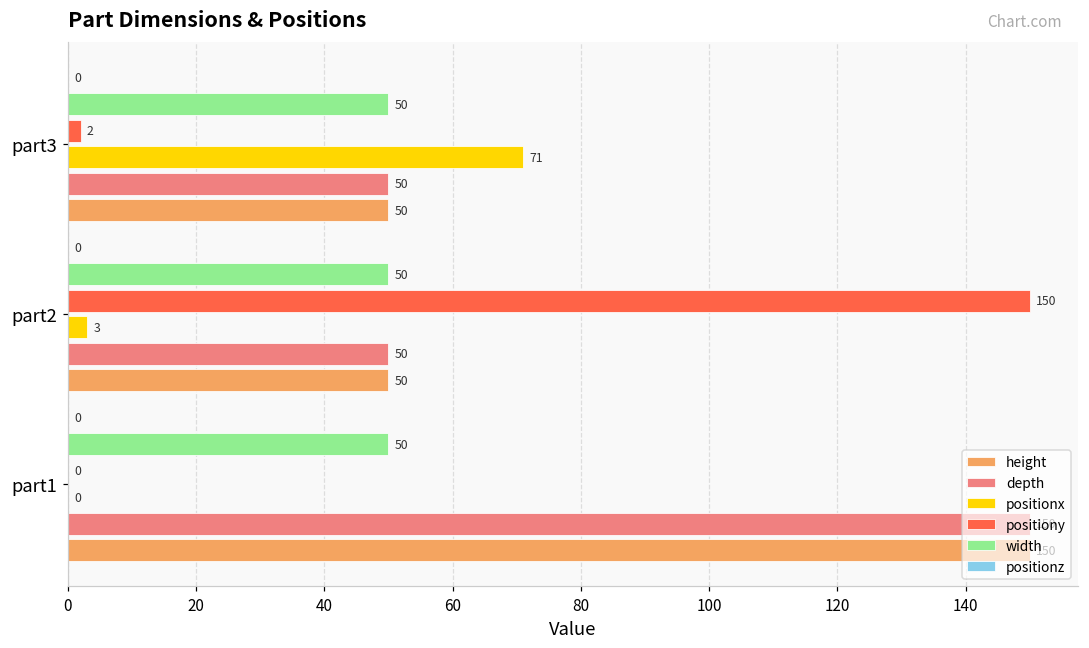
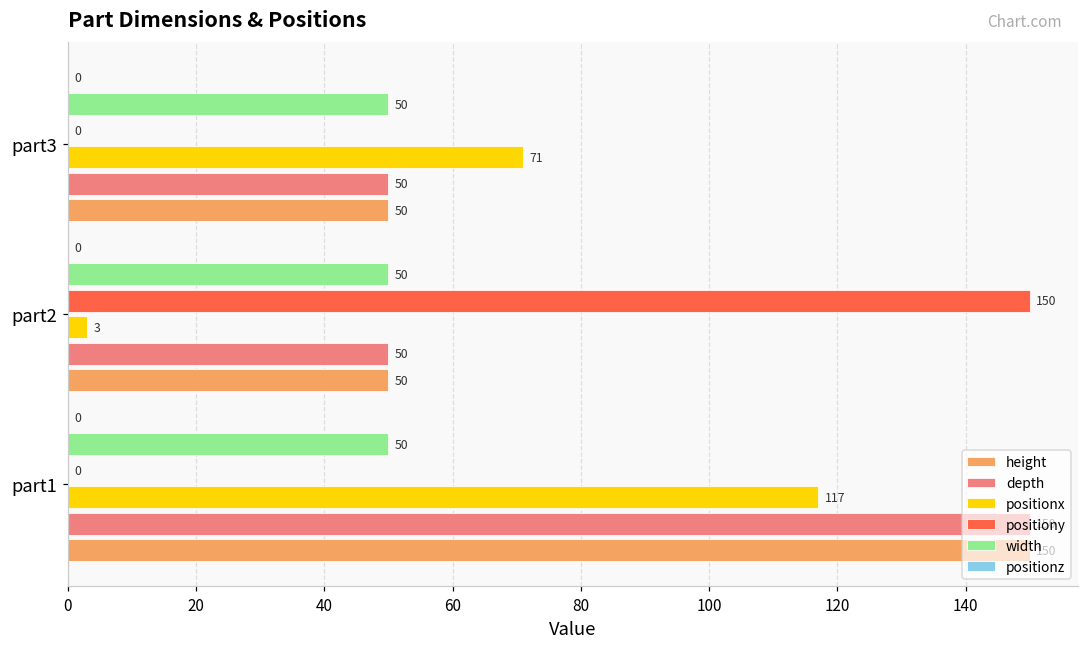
positiony, part3: 2 -> 0
positionx, part1: 0 -> 117
